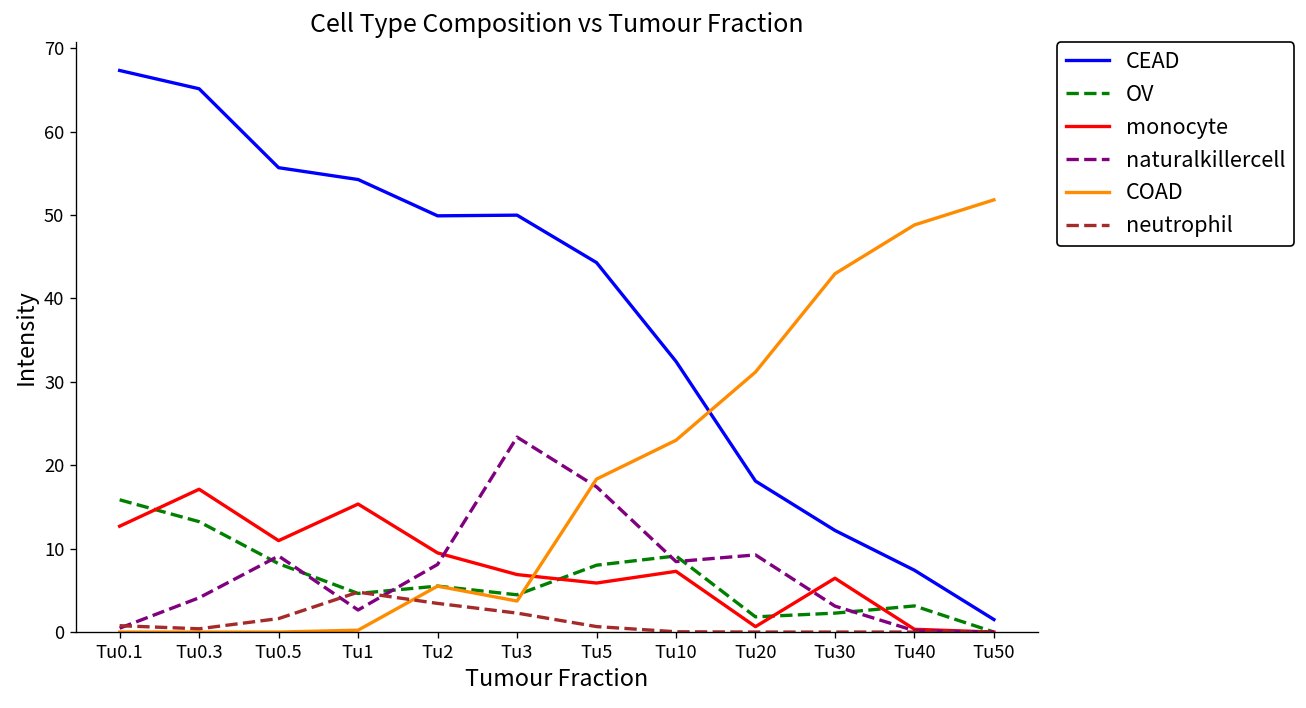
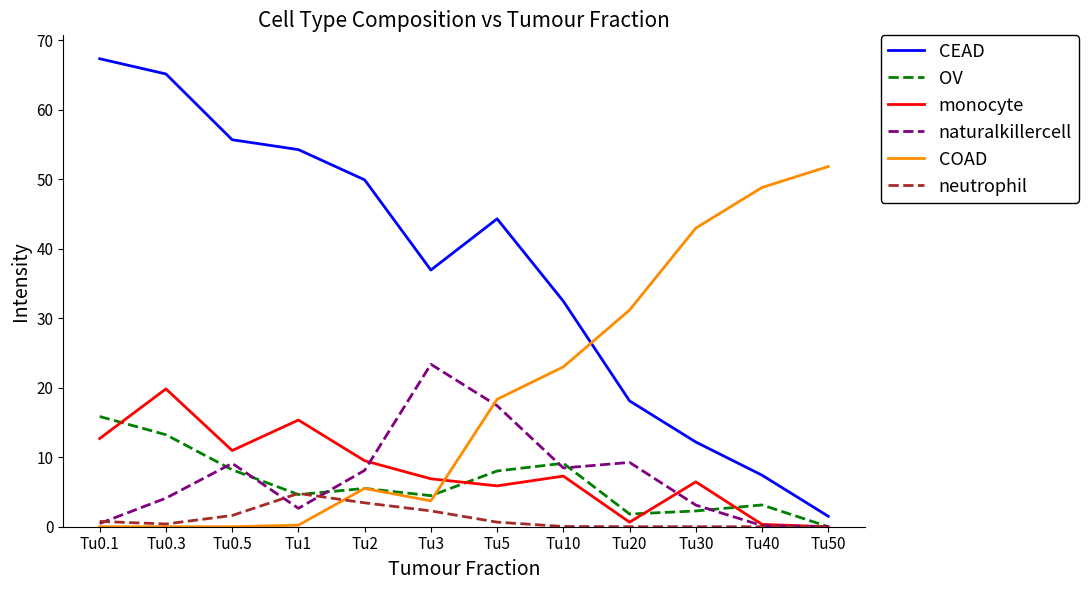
monocyte, Tu0.3: 17 -> 20
CEAD, Tu3: 50 -> 37
